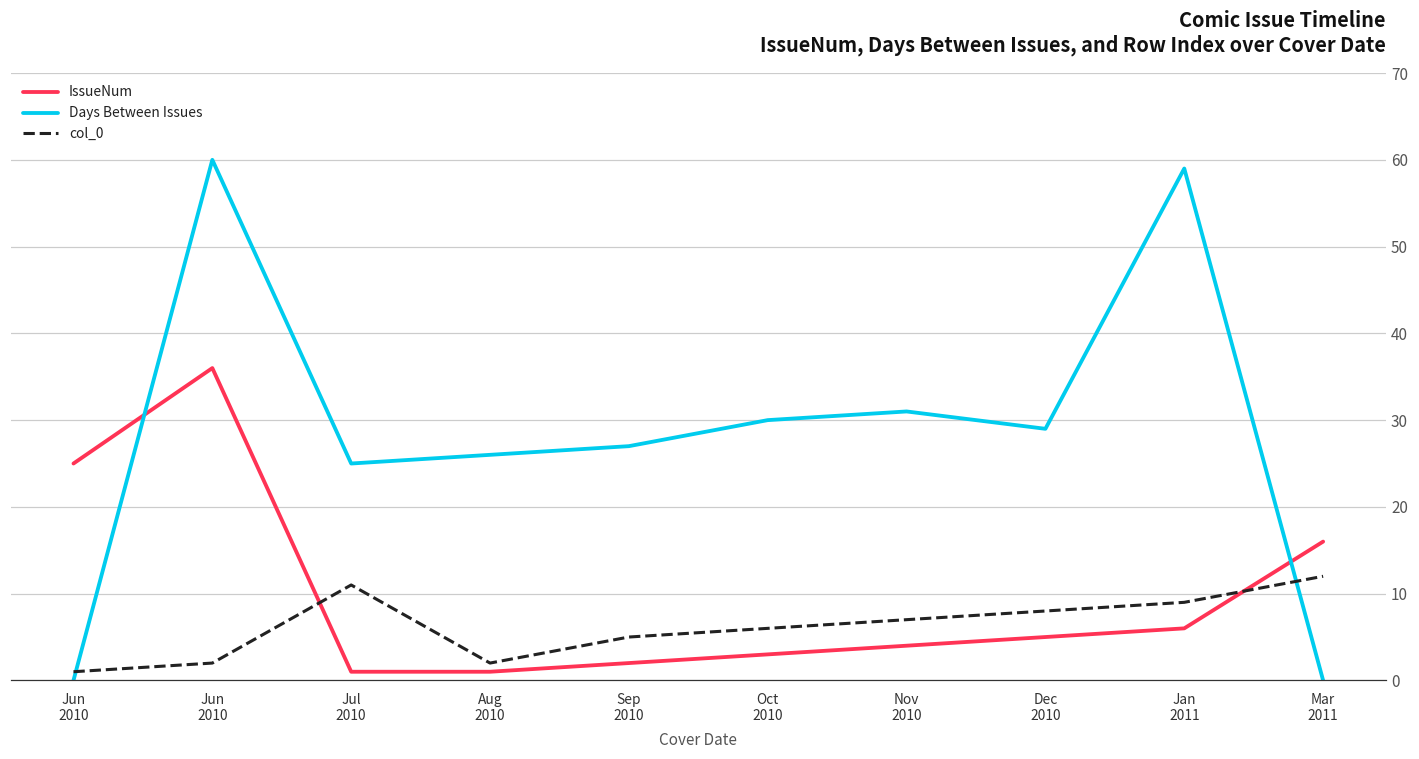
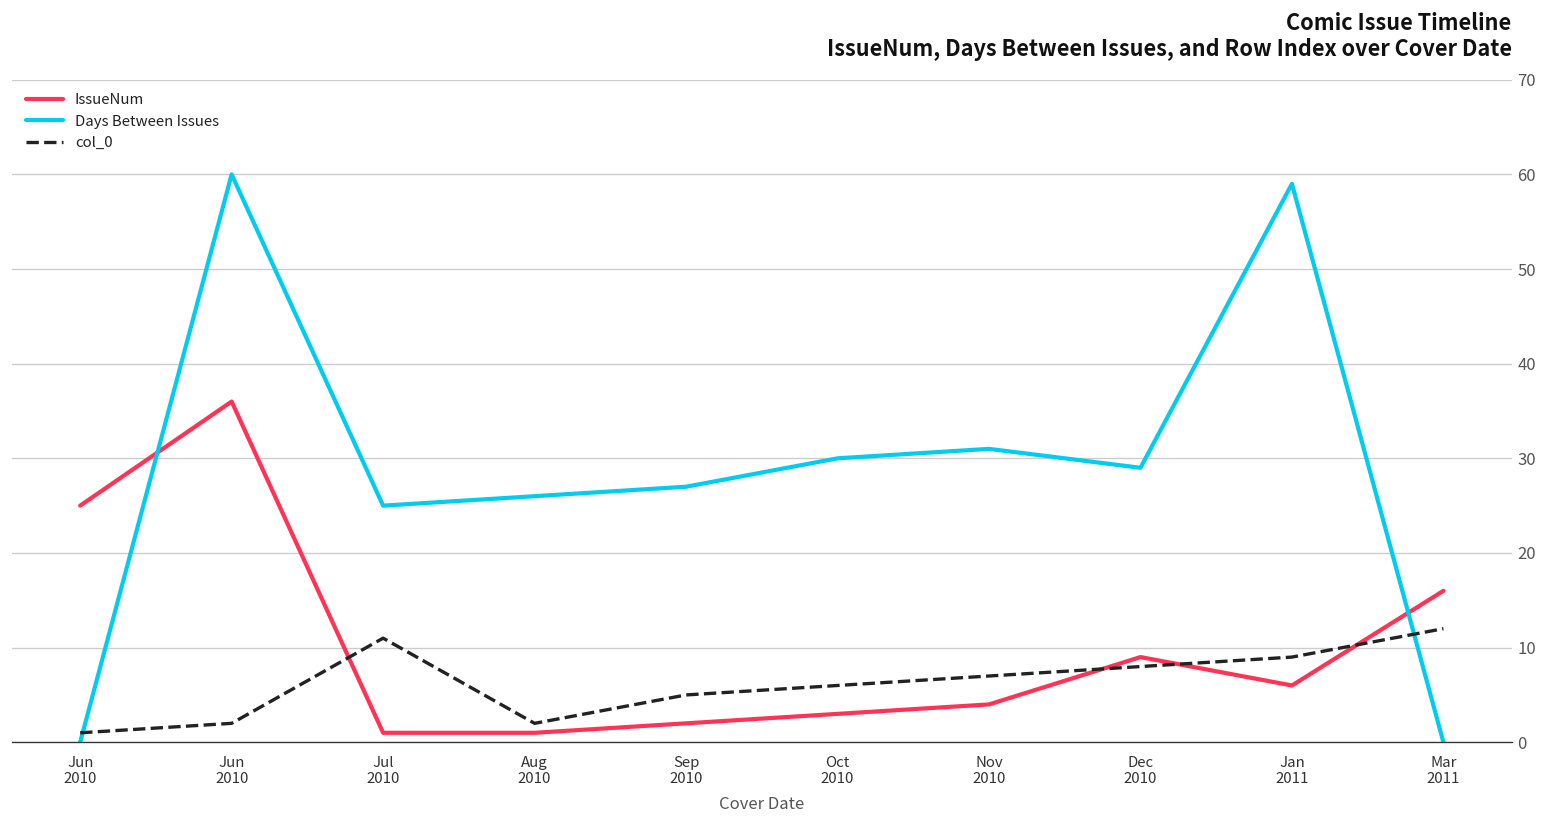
IssueNum, Dec 2010: 5 -> 9
